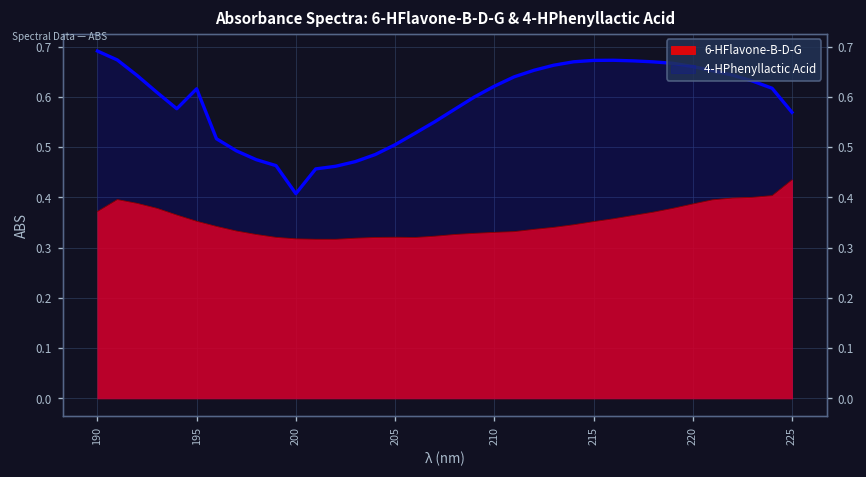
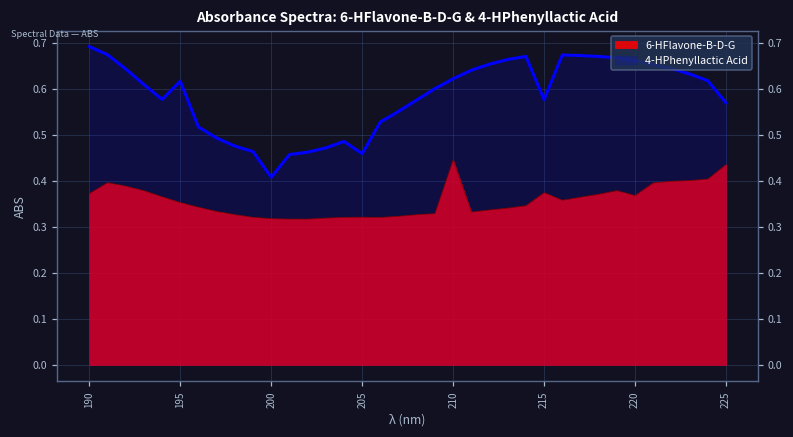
4-HPhenyllactic Acid, 205: 0.50 -> 0.46
6-HFlavone-B-D-G, 210: 0.33 -> 0.44
6-HFlavone-B-D-G, 215: 0.35 -> 0.37
4-HPhenyllactic Acid, 215: 0.67 -> 0.58
6-HFlavone-B-D-G, 220: 0.39 -> 0.37
